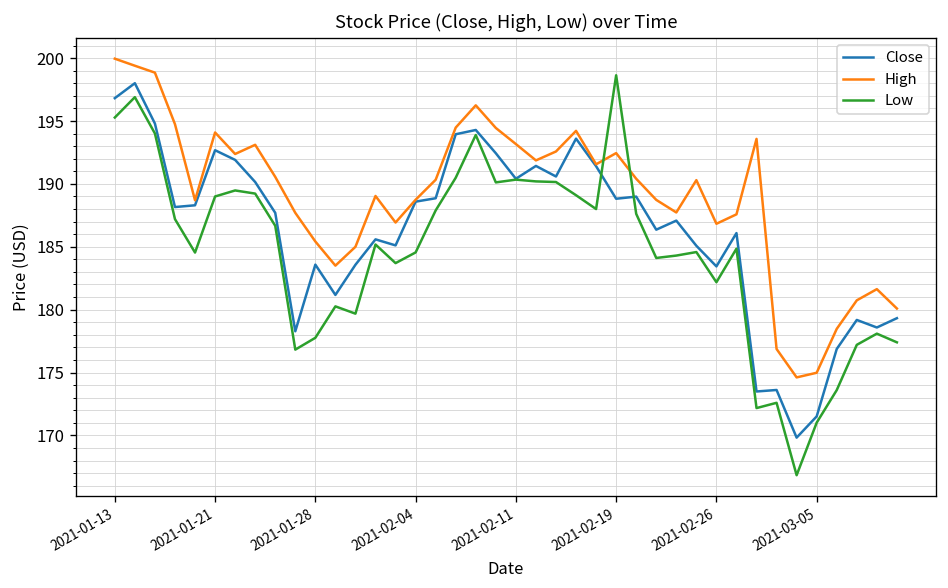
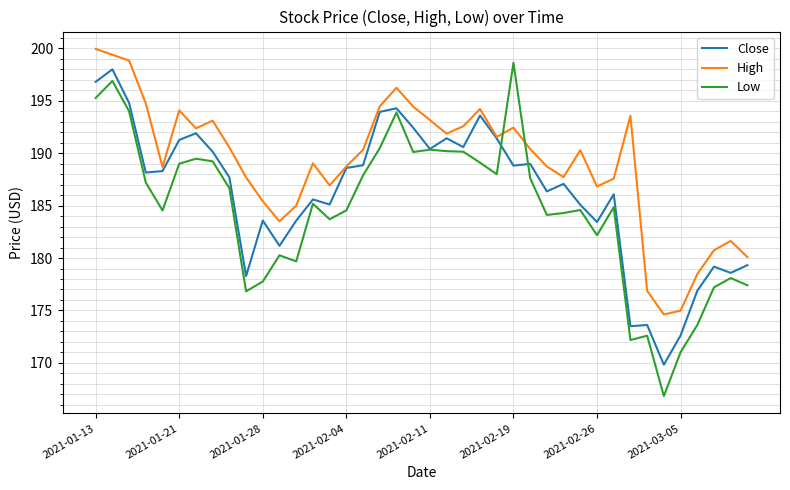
Close, 2021-01-21: 192.7 -> 191.3
Close, 2021-03-05: 171.5 -> 172.6
